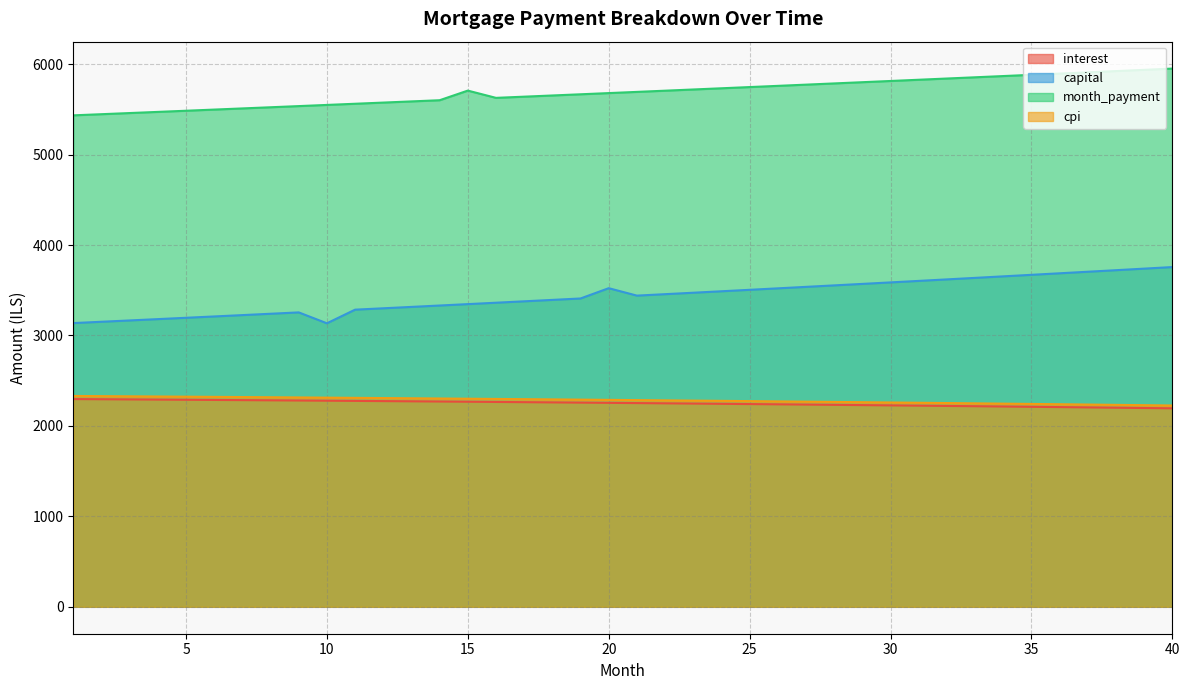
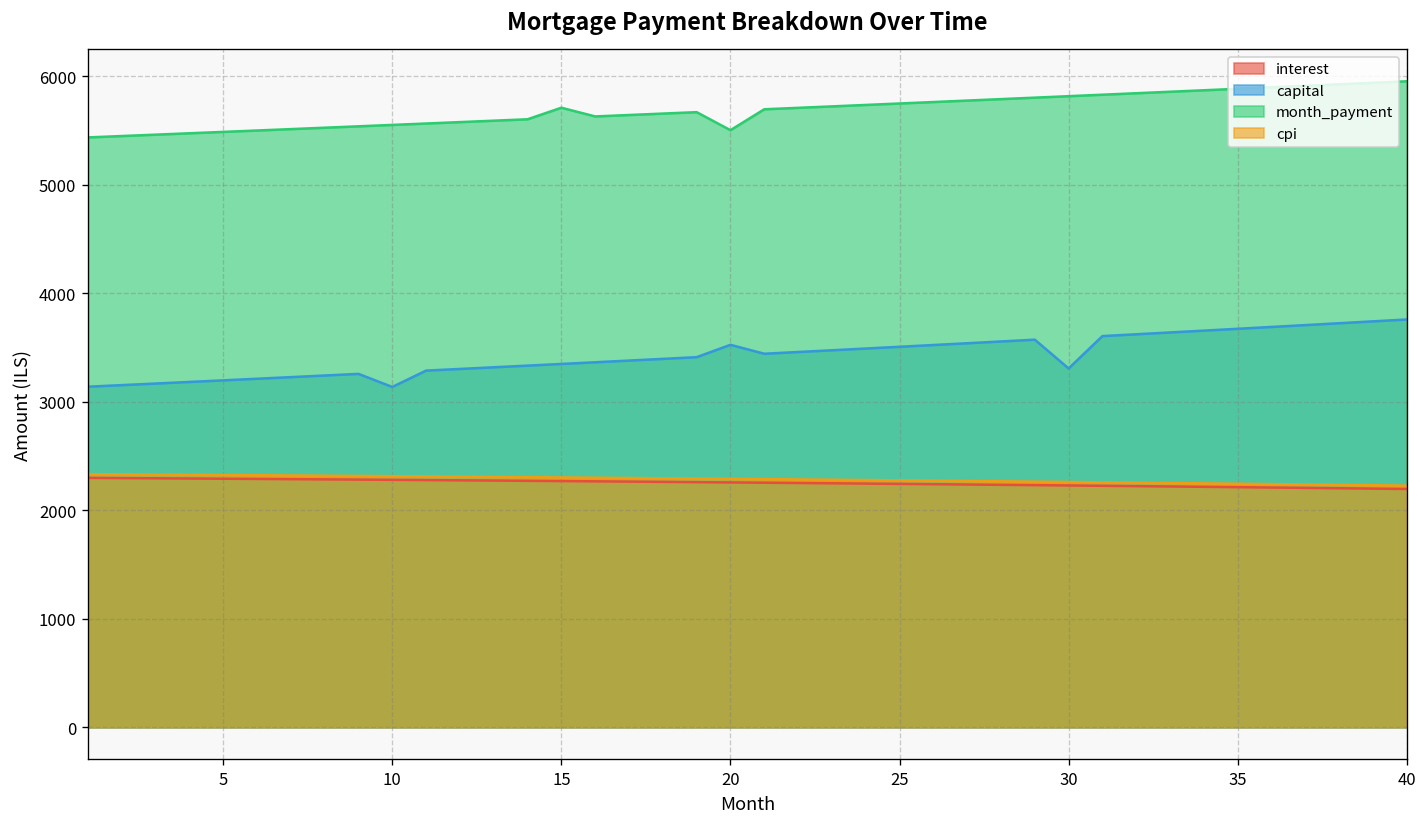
month_payment, 20: 5700 -> 5500
capital, 30: 3600 -> 3300
